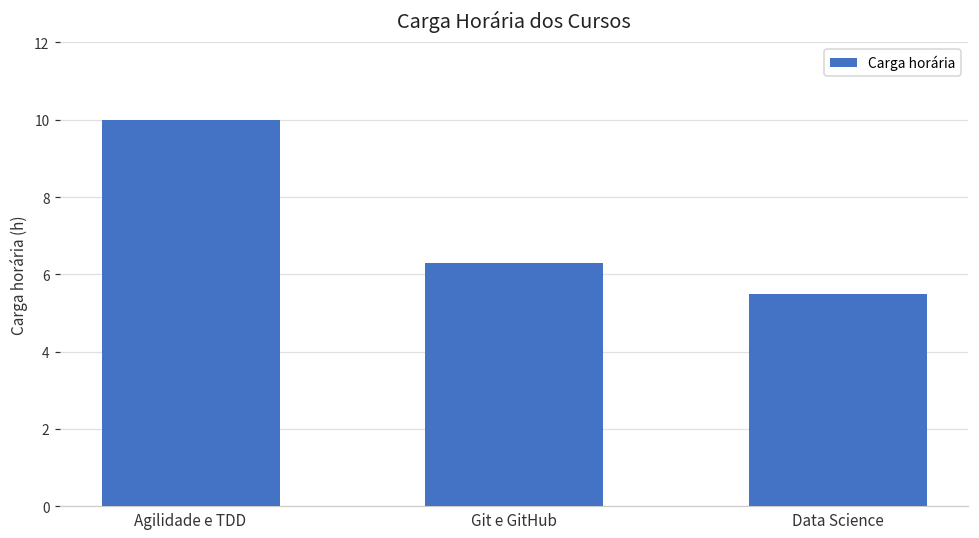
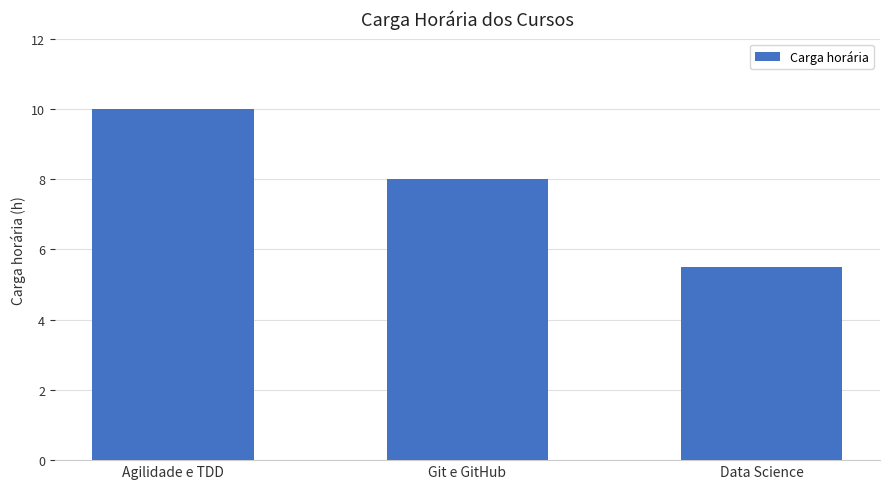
Git e GitHub: 6.3 -> 8.0
